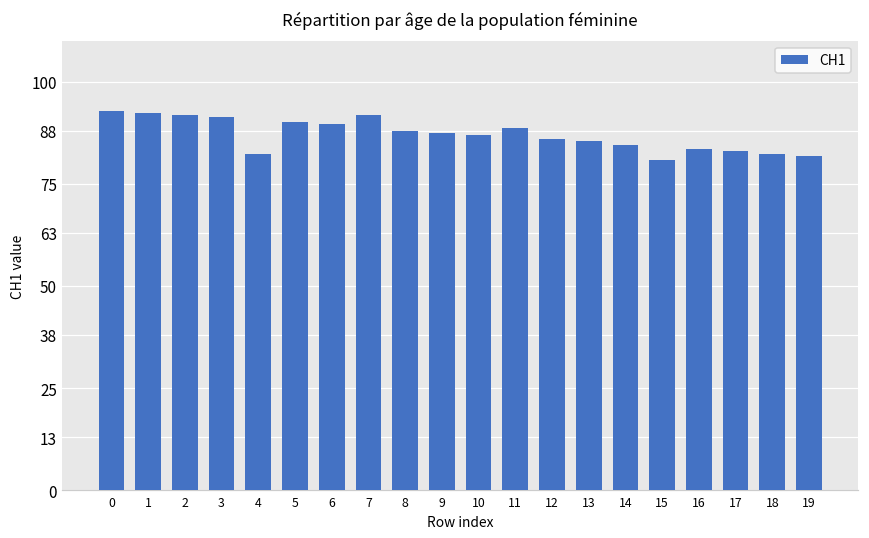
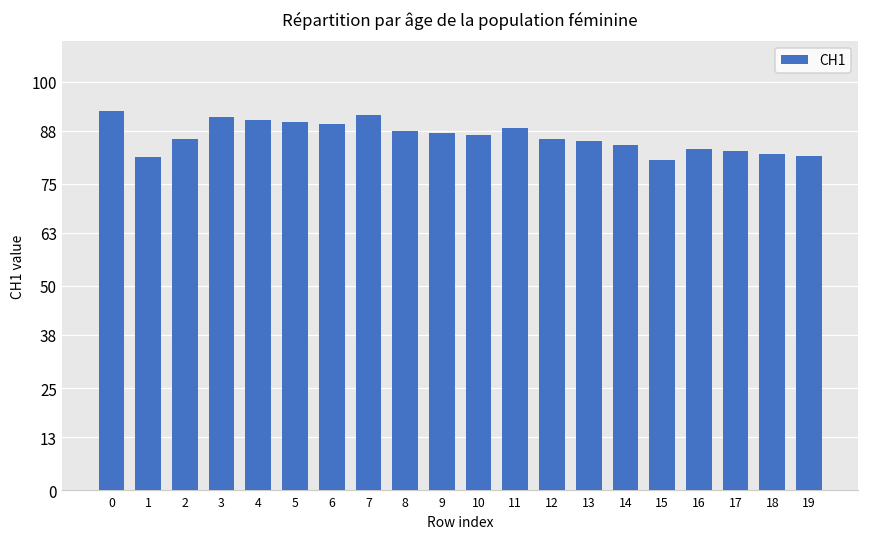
1: 92 -> 82
2: 92 -> 86
4: 82 -> 91
